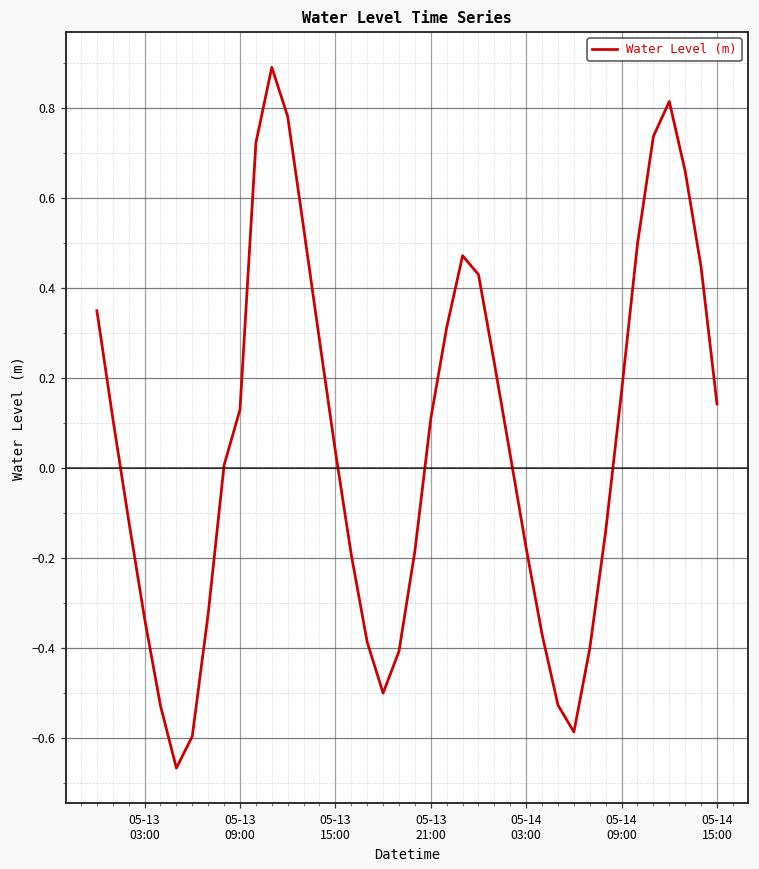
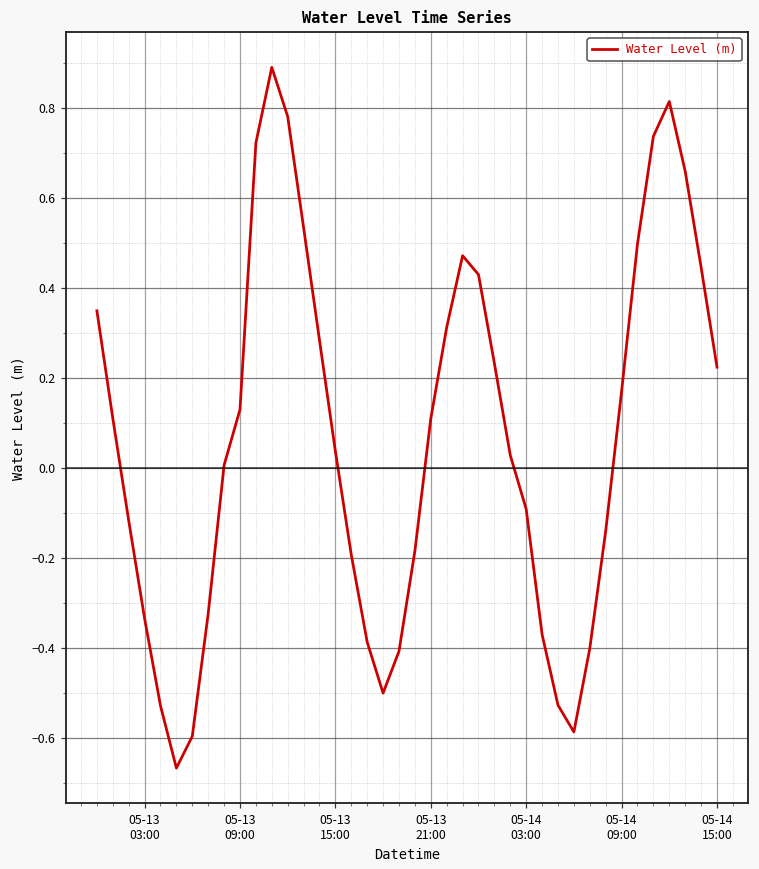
05-14 03:00: -0.18 -> -0.09
05-14 15:00: 0.14 -> 0.22
